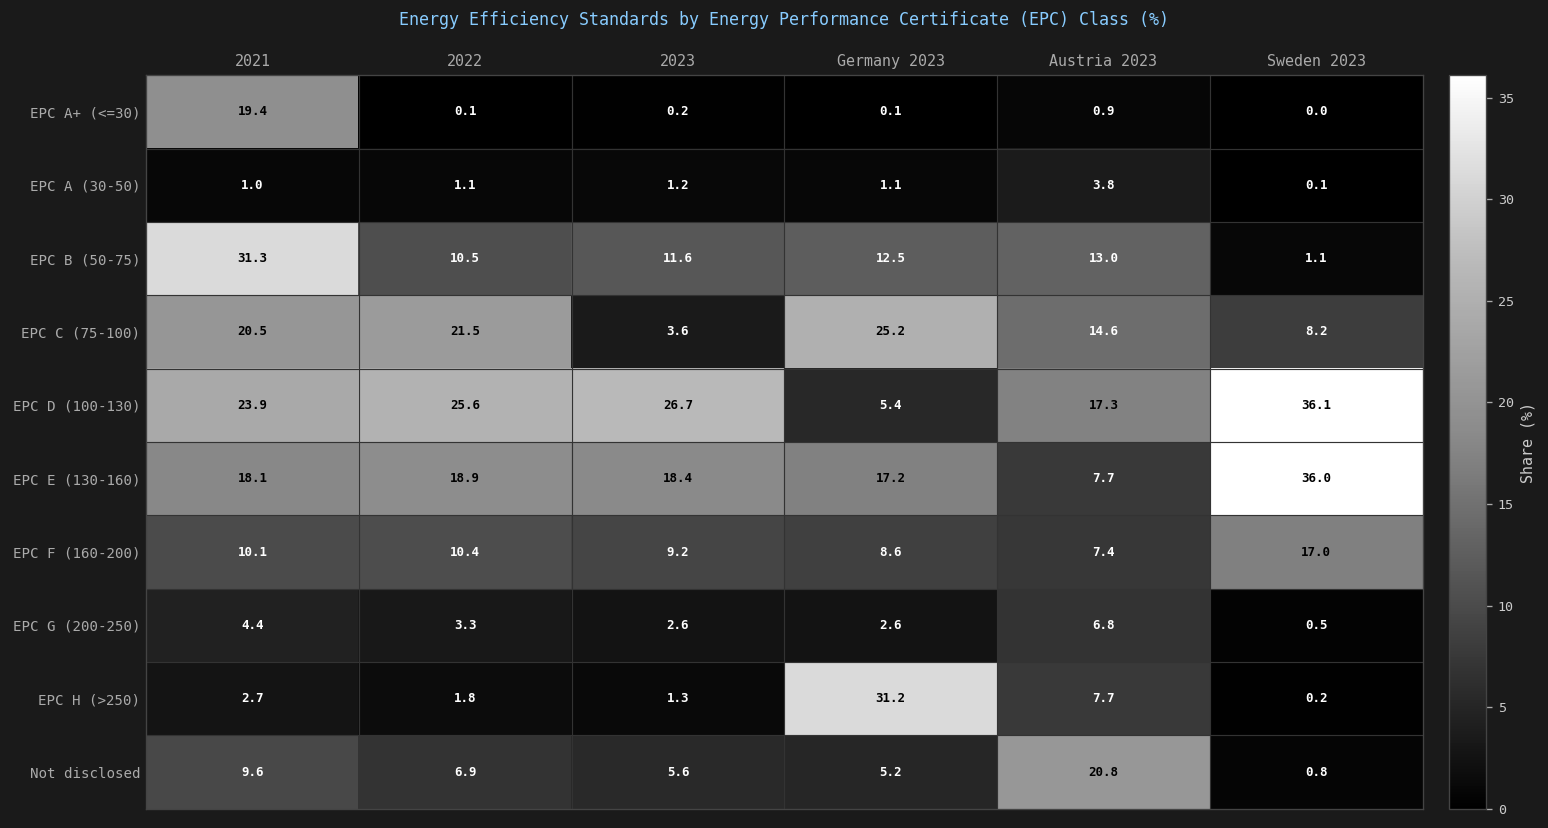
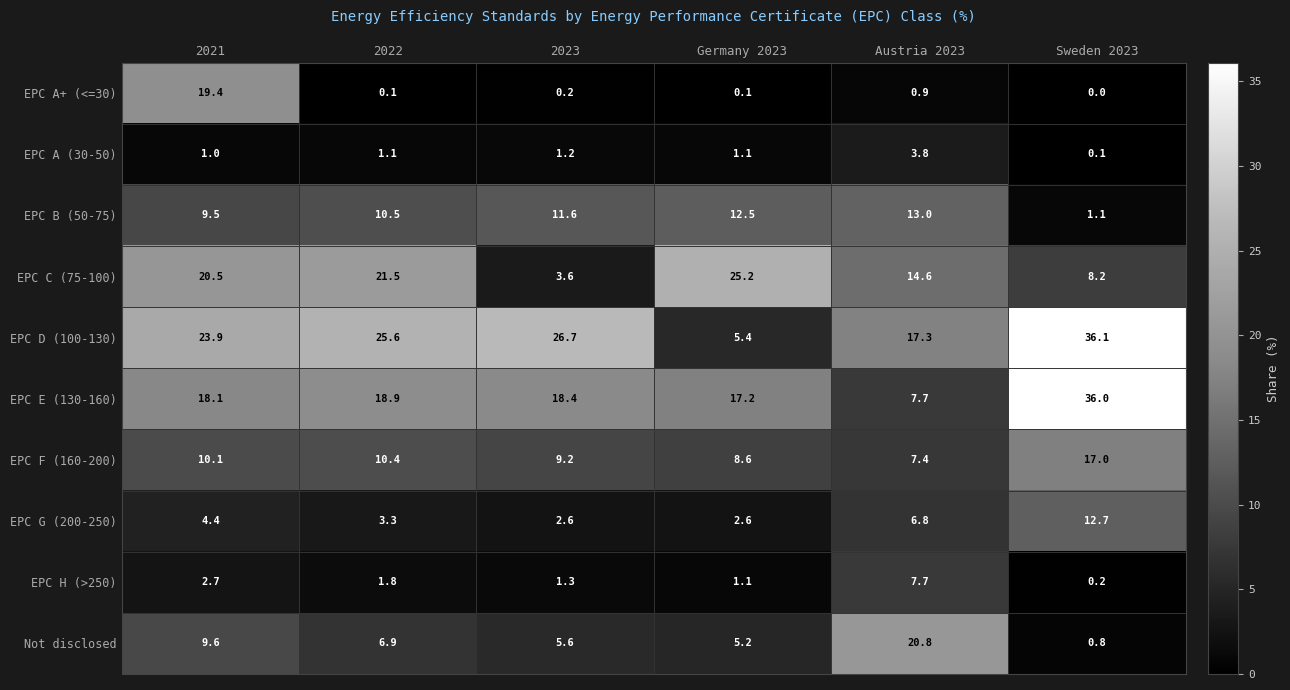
EPC B (50-75), 2021: 31.3 -> 9.5
EPC G (200-250), Sweden 2023: 0.5 -> 12.7
EPC H (>250), Germany 2023: 31.2 -> 1.1
